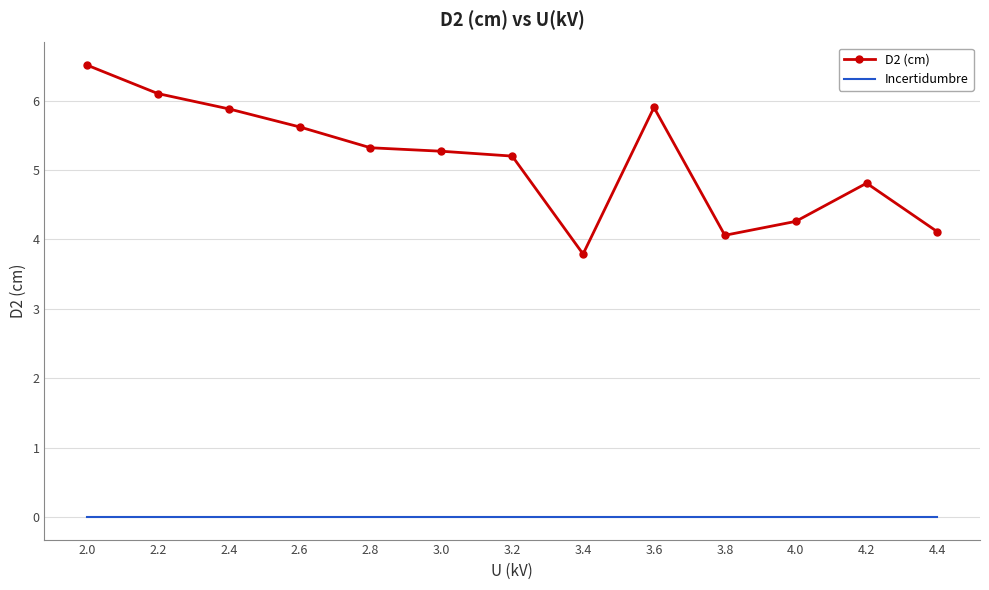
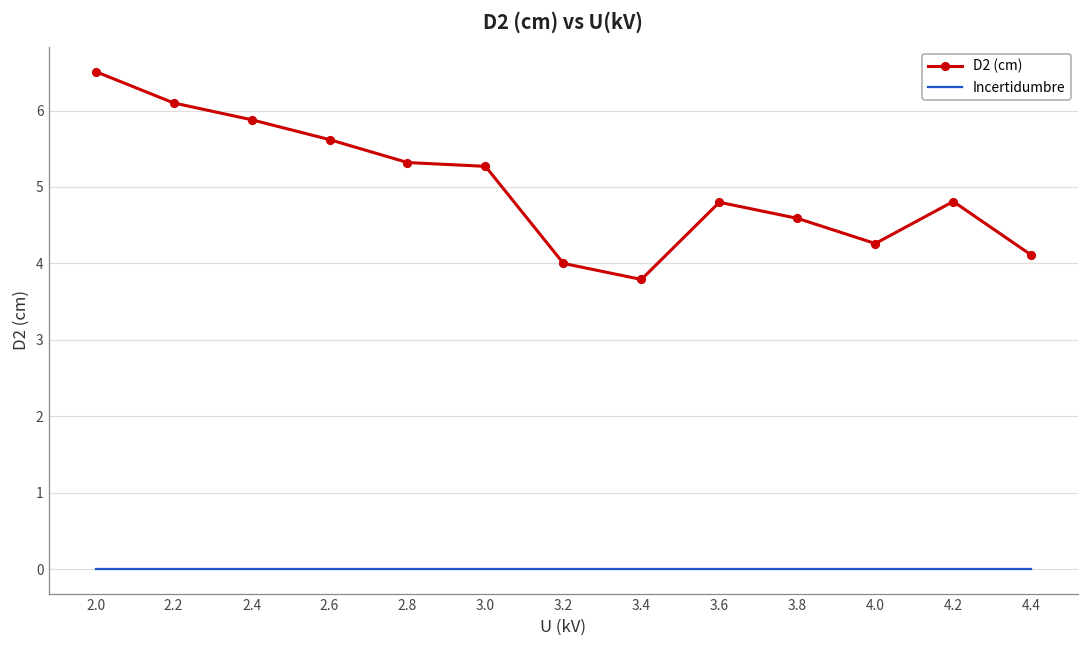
D2 (cm), 3.2: 5.2 -> 4.0
D2 (cm), 3.6: 5.9 -> 4.8
D2 (cm), 3.8: 4.1 -> 4.6
